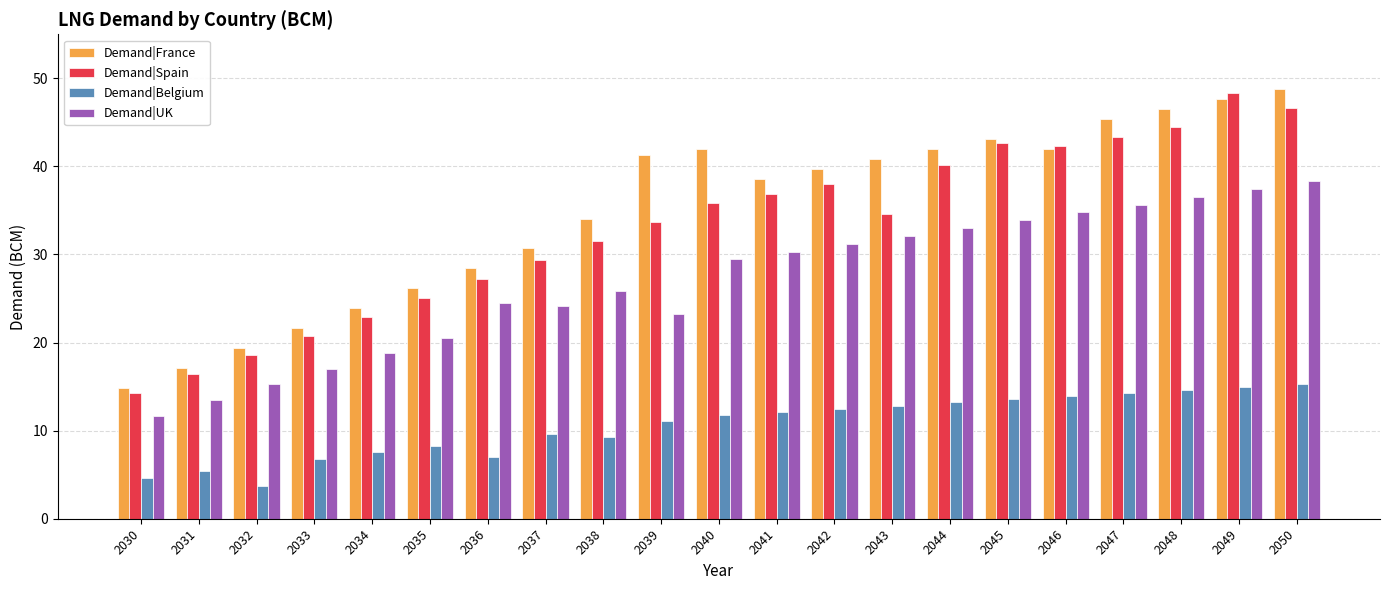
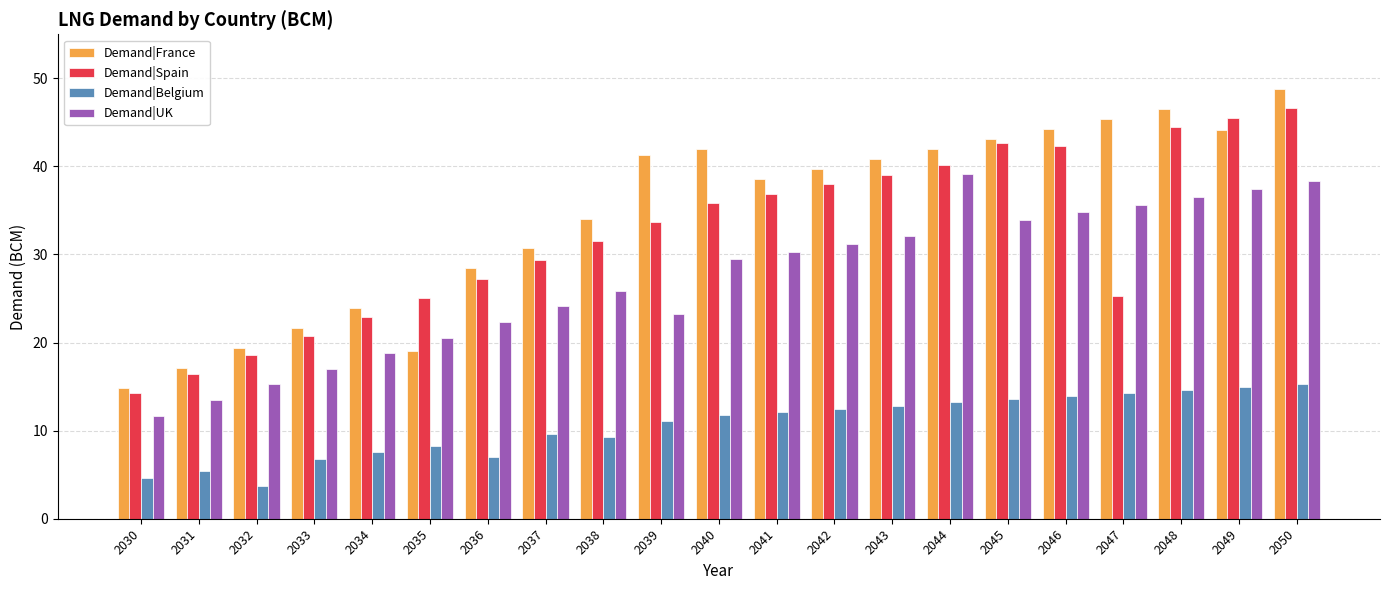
Demand|France, 2035: 26 -> 19
Demand|UK, 2036: 24 -> 22
Demand|Spain, 2043: 35 -> 39
Demand|UK, 2044: 33 -> 39
Demand|France, 2046: 42 -> 44
Demand|Spain, 2047: 43 -> 25
Demand|France, 2049: 48 -> 44
Demand|Spain, 2049: 48 -> 46
